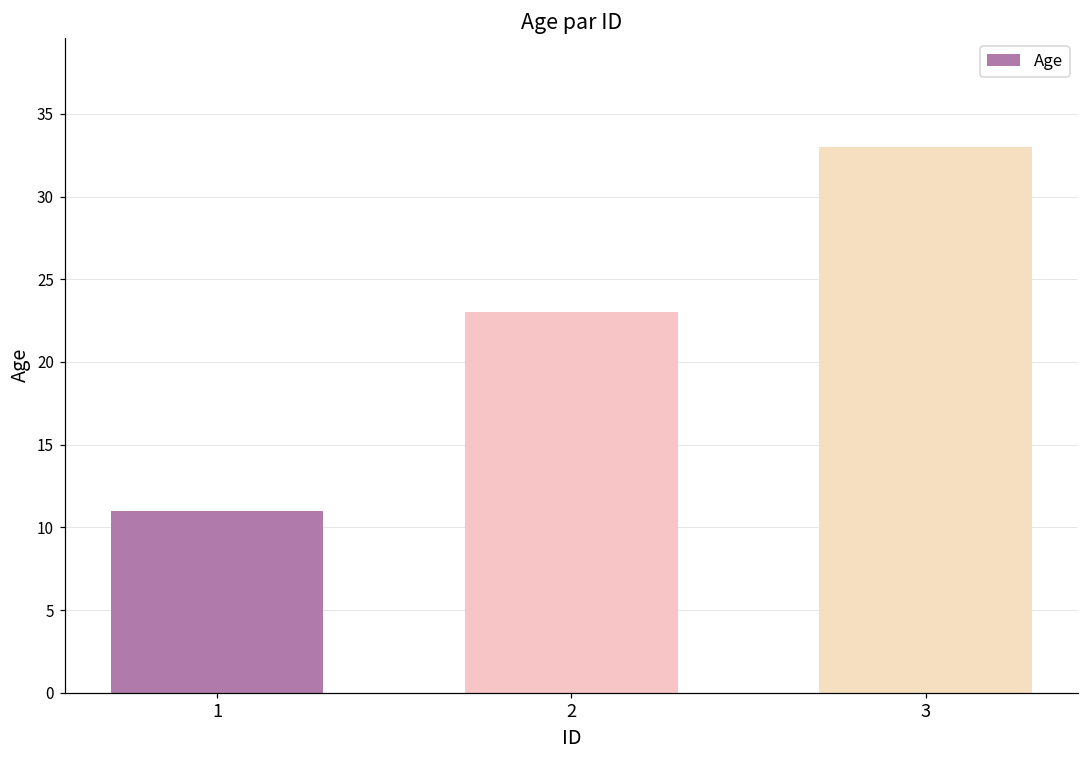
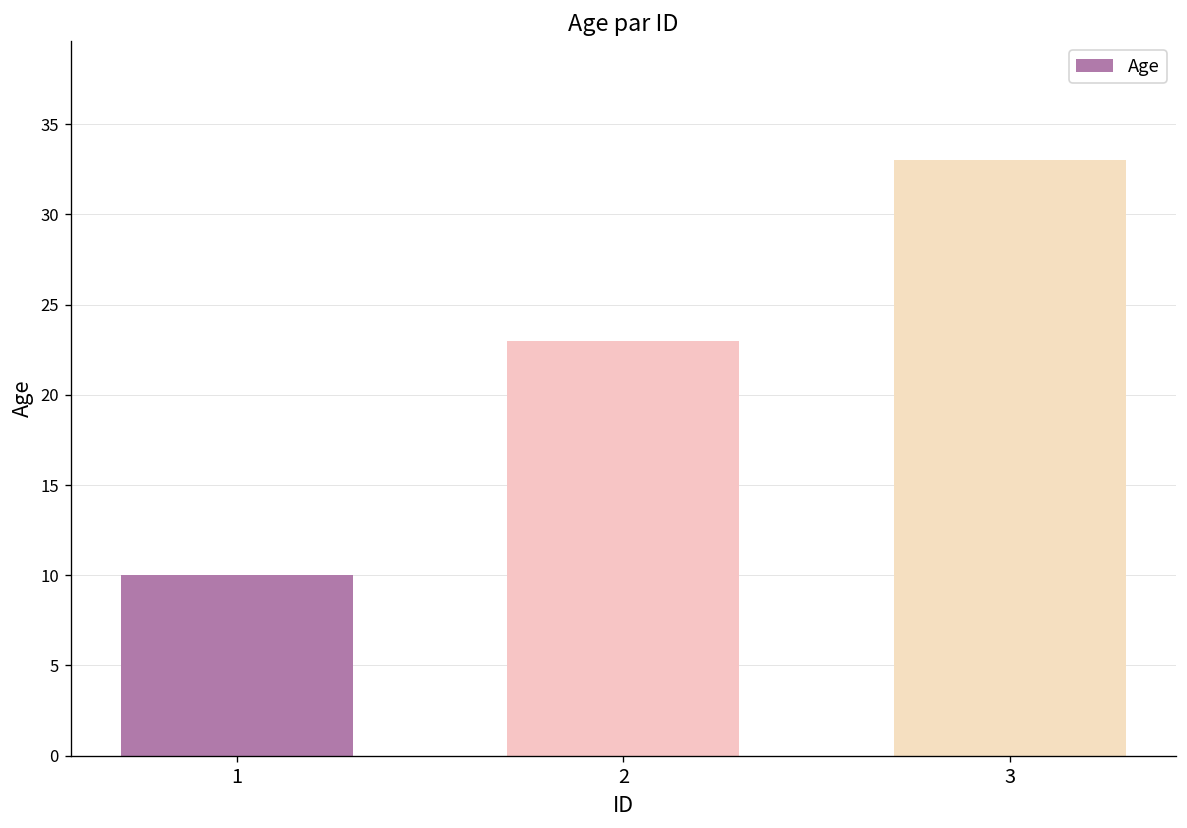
1: 11 -> 10
